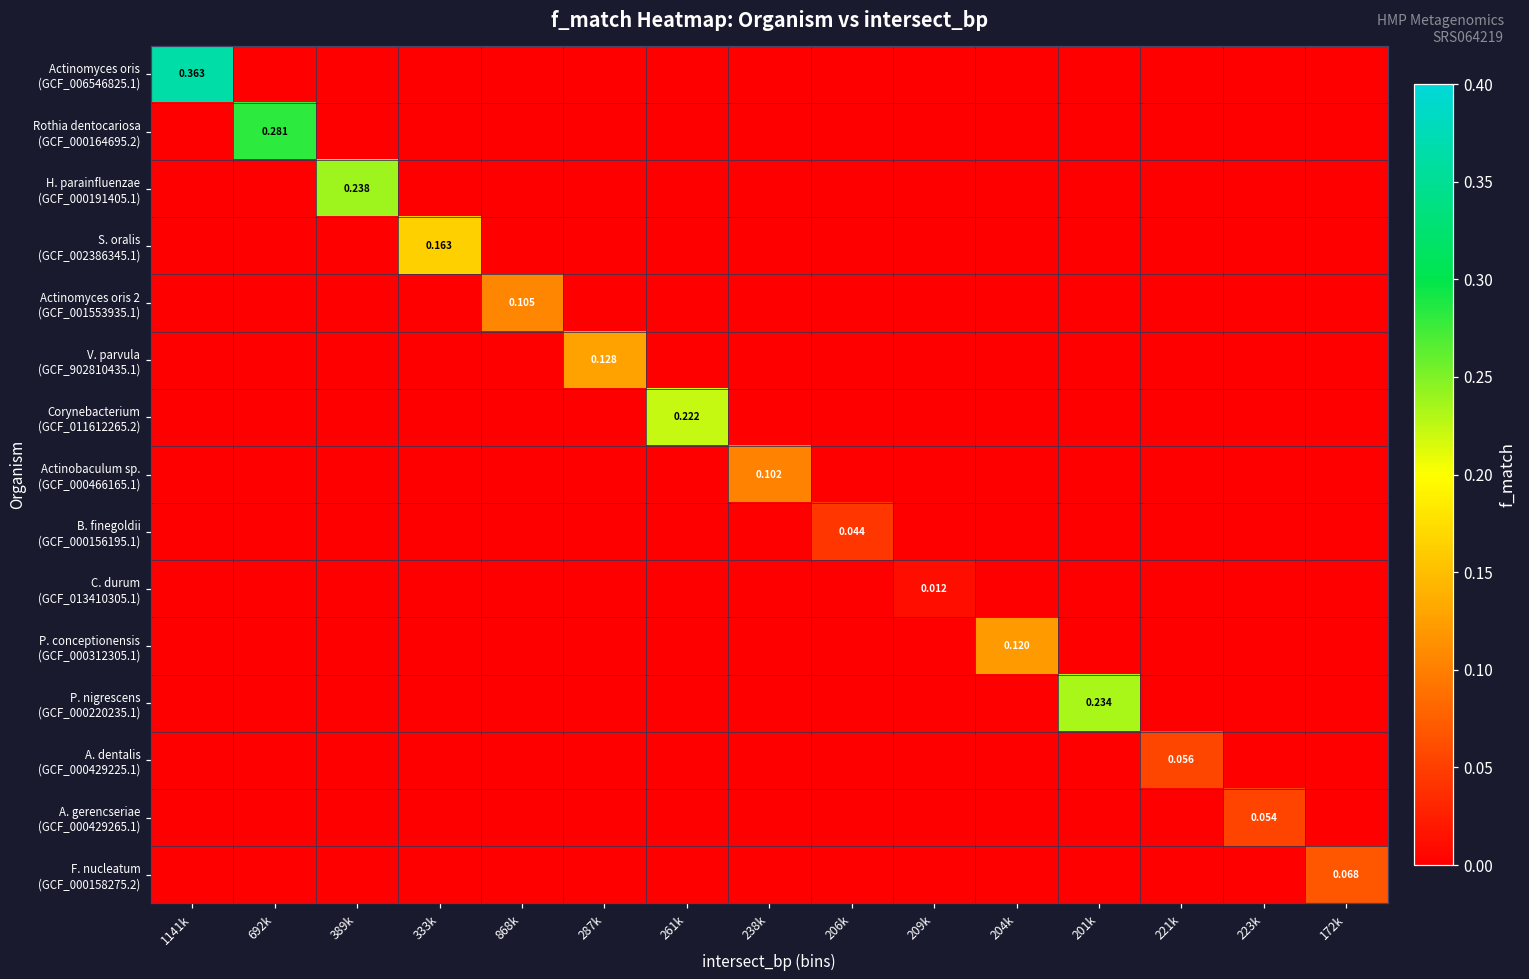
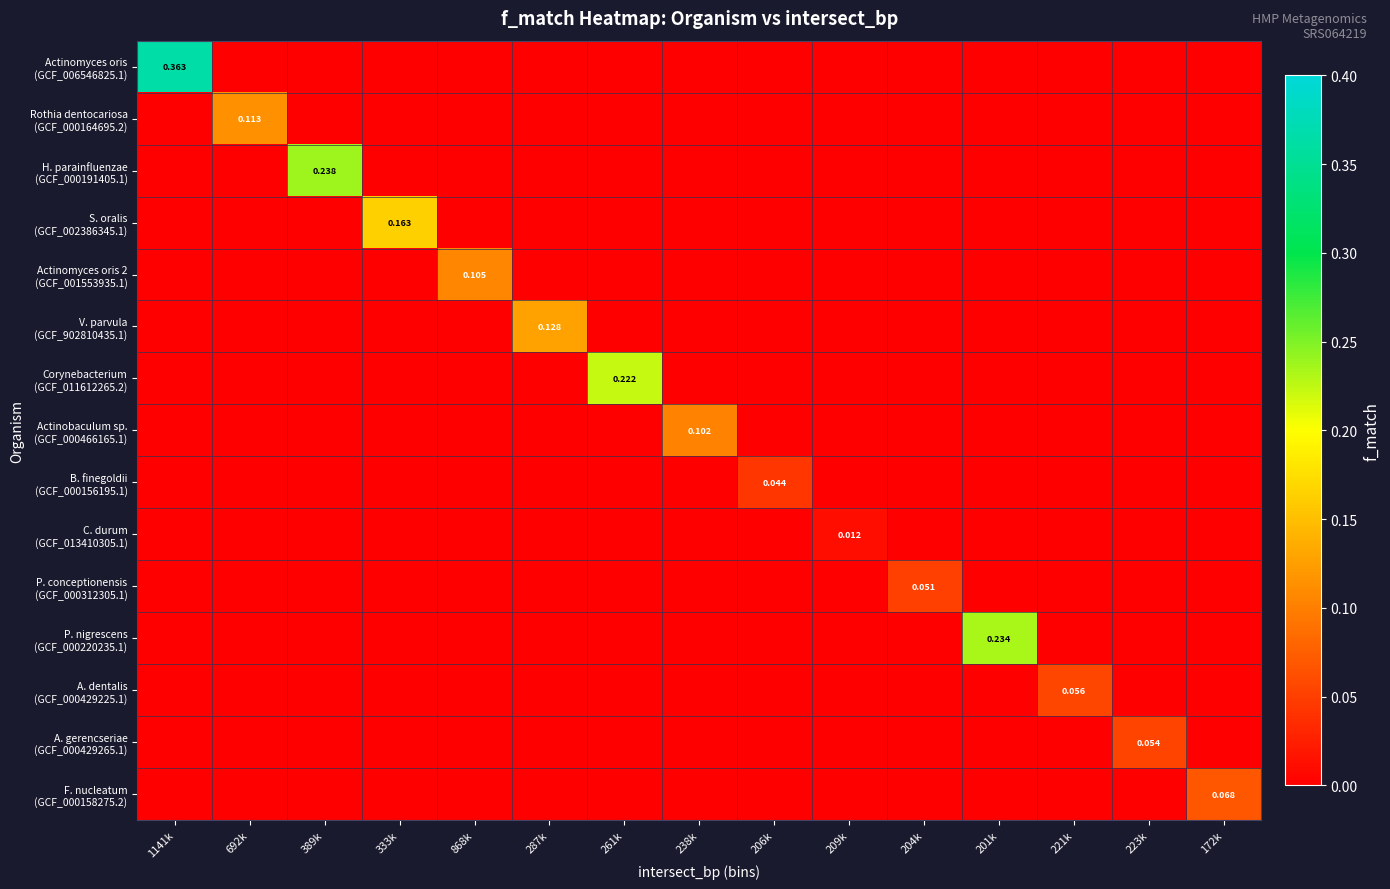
Rothia dentocariosa (GCF_000164695.2), 692k: 0.281 -> 0.113
P. conceptionensis (GCF_000312305.1), 204k: 0.120 -> 0.051
